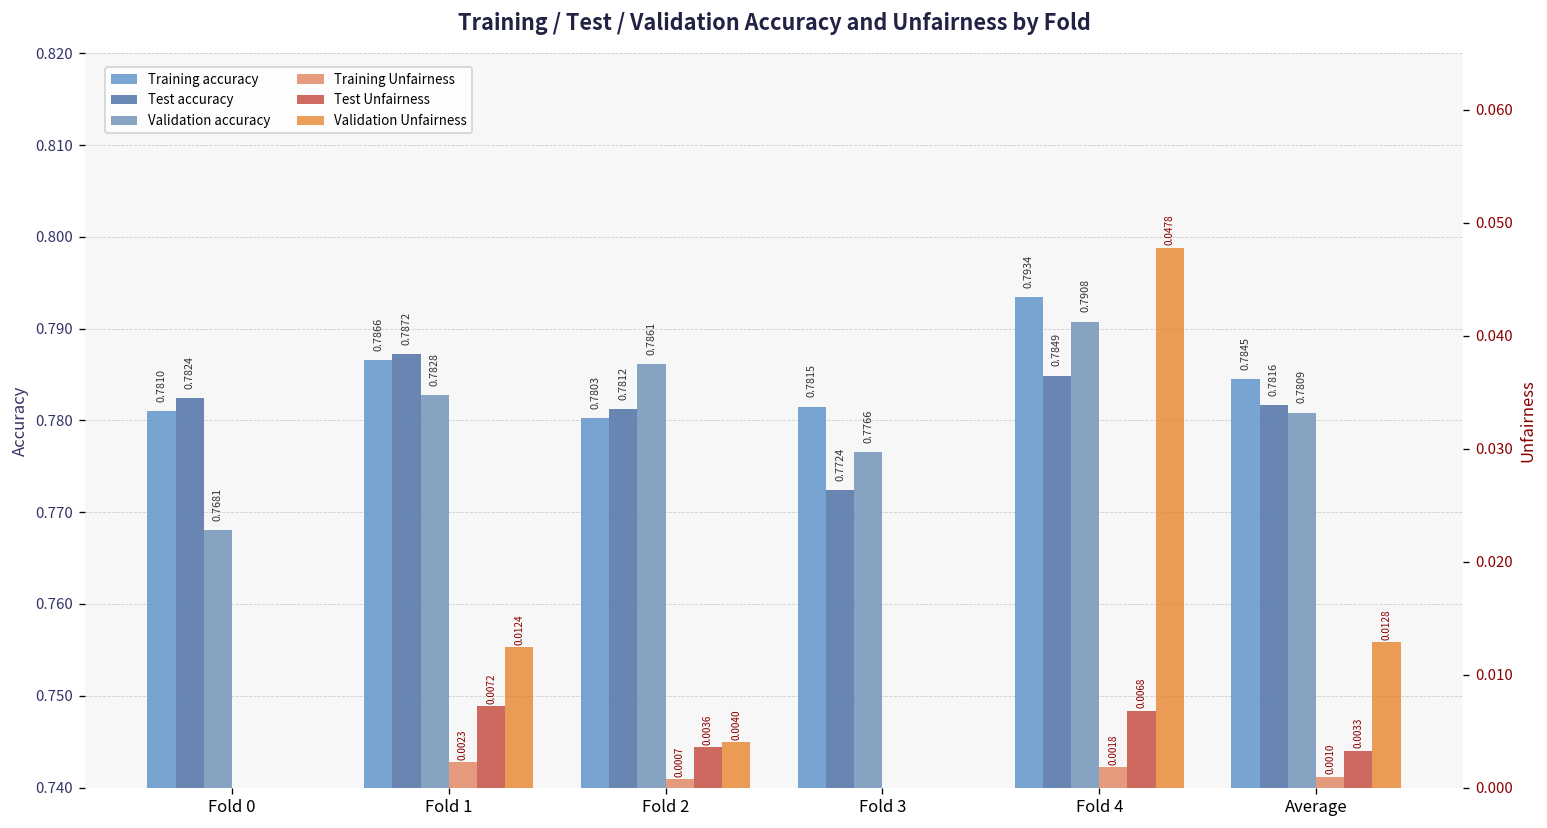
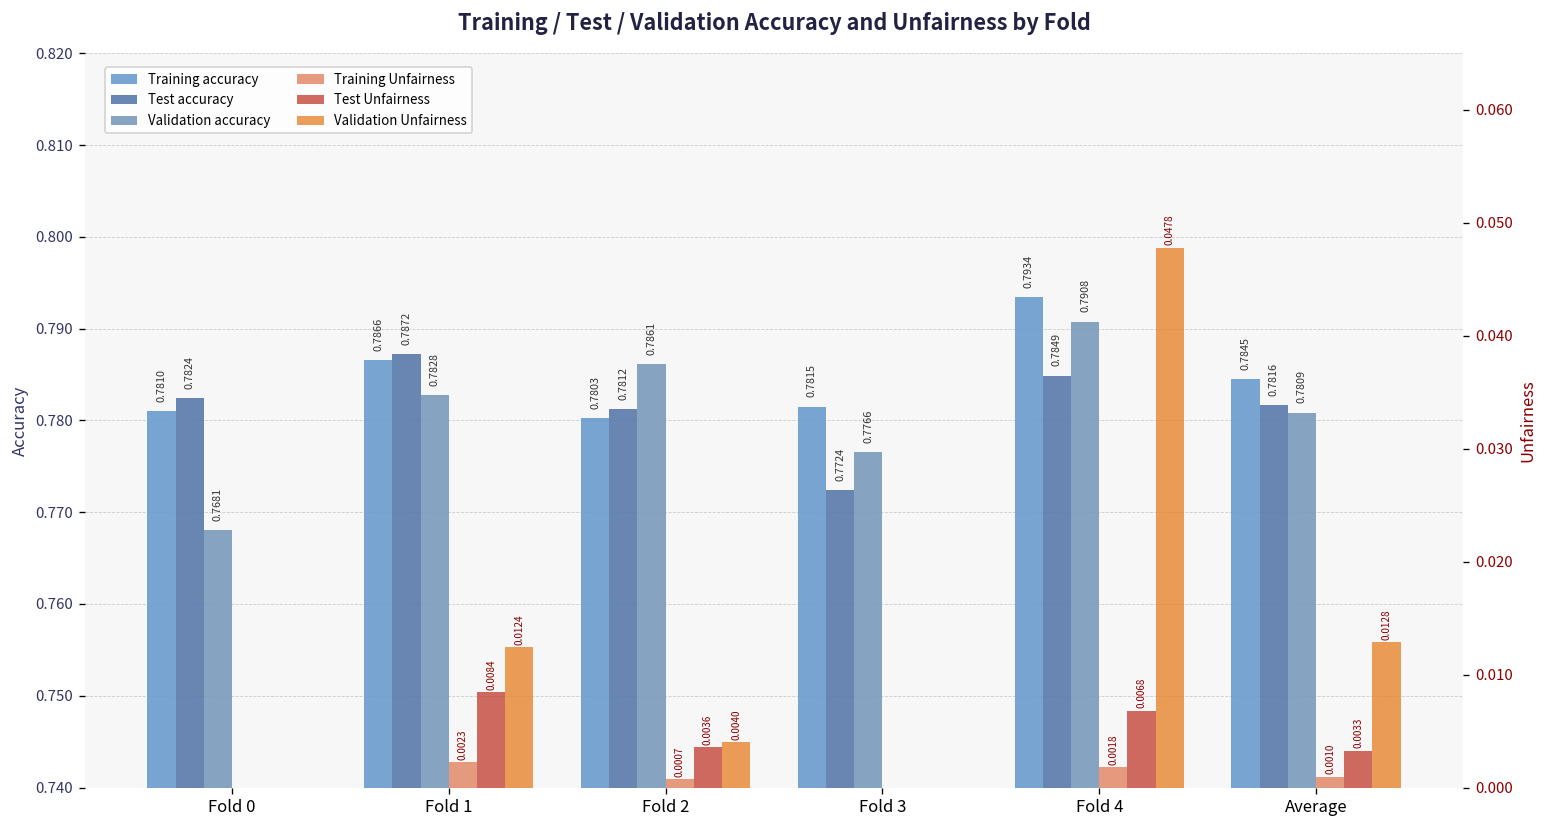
Test Unfairness, Fold 1: 0.0072 -> 0.0084
